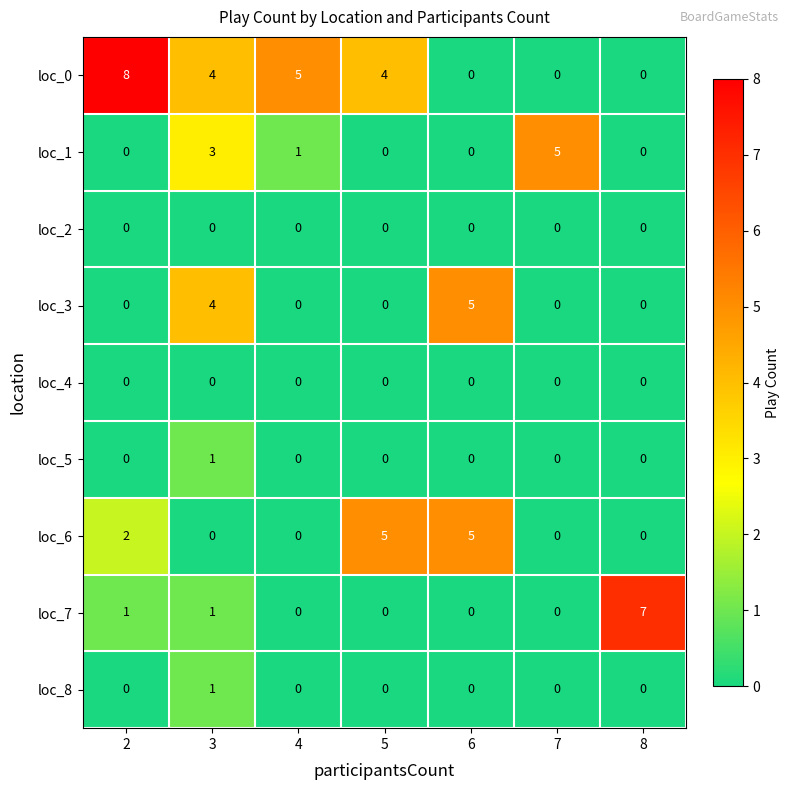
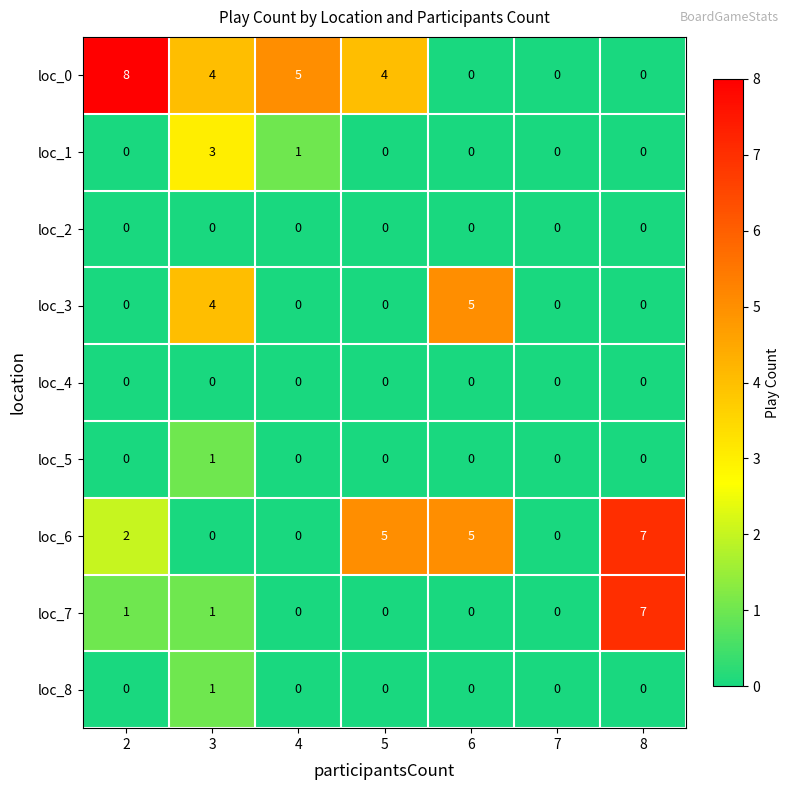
loc_1, 7: 5 -> 0
loc_6, 8: 0 -> 7
